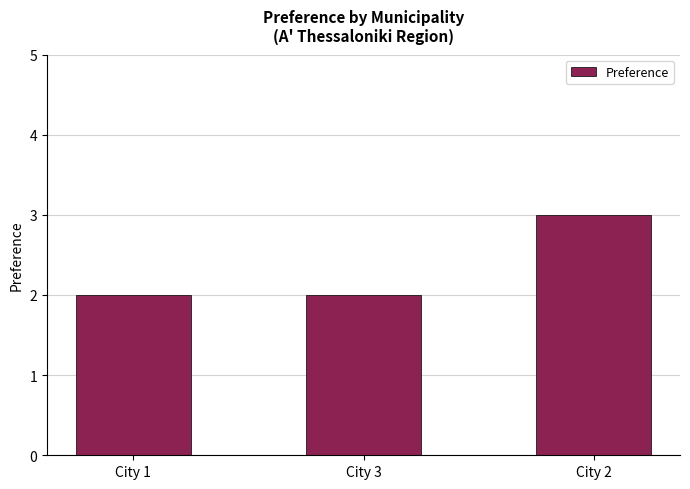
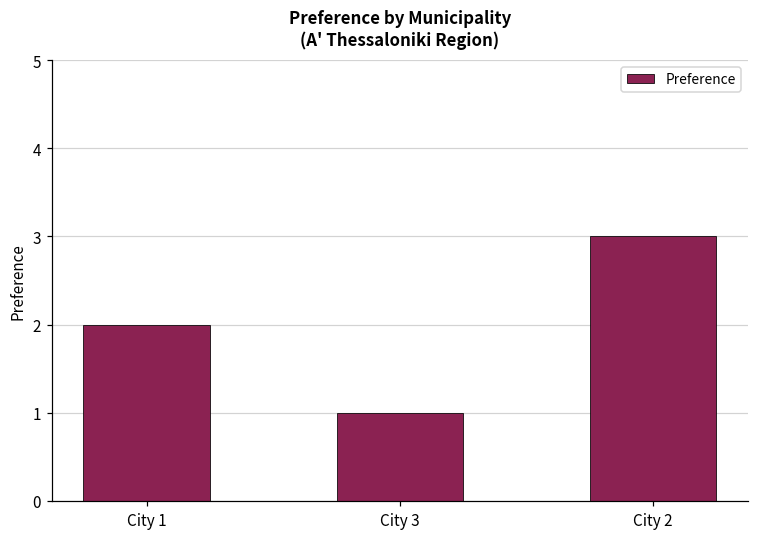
City 3: 2 -> 1
